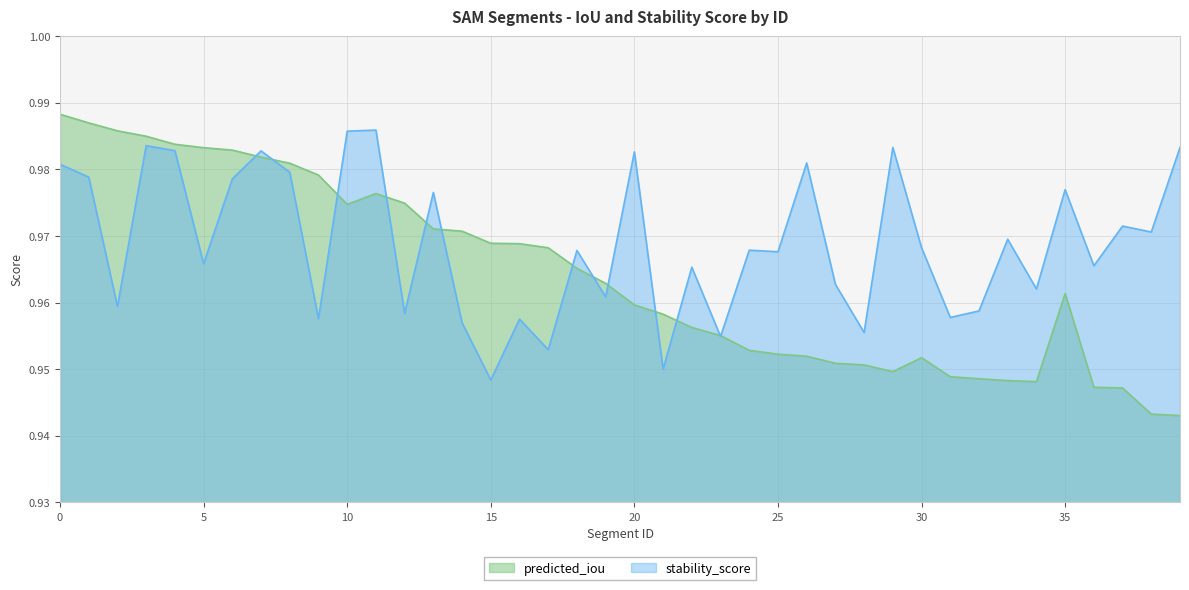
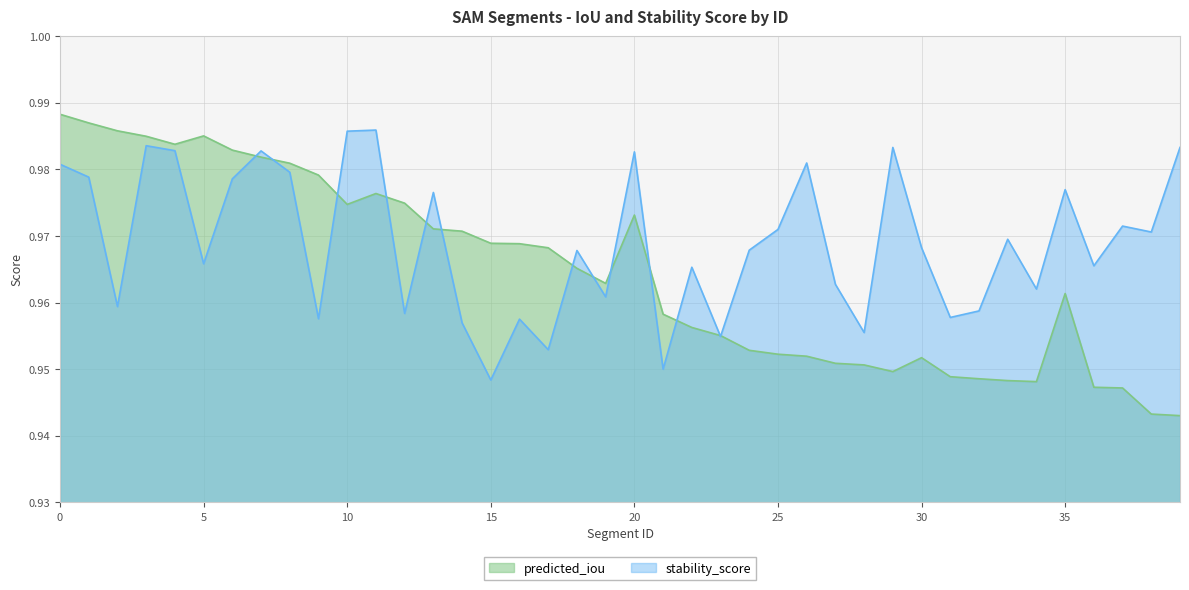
predicted_iou, 5: 0.983 -> 0.985
predicted_iou, 20: 0.960 -> 0.973
stability_score, 25: 0.968 -> 0.971
